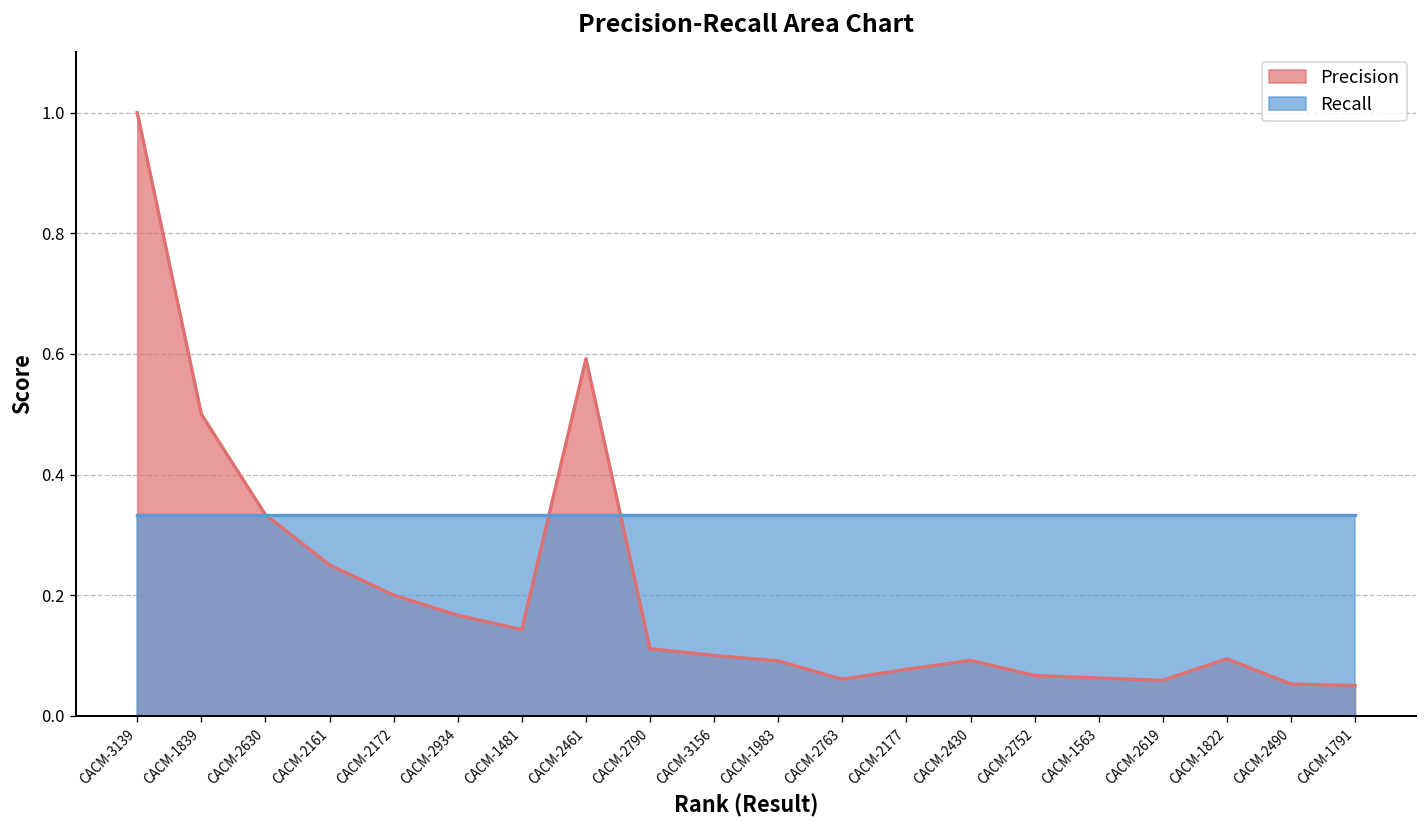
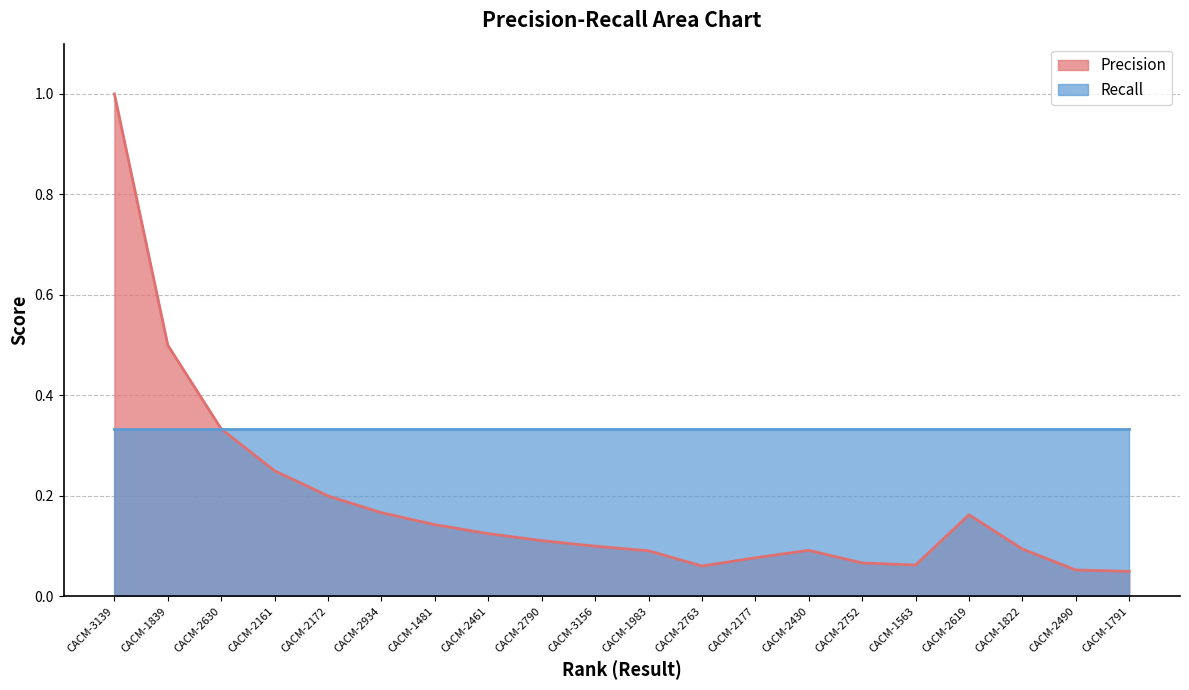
Precision, CACM-2461: 0.59 -> 0.13
Precision, CACM-2619: 0.06 -> 0.16
